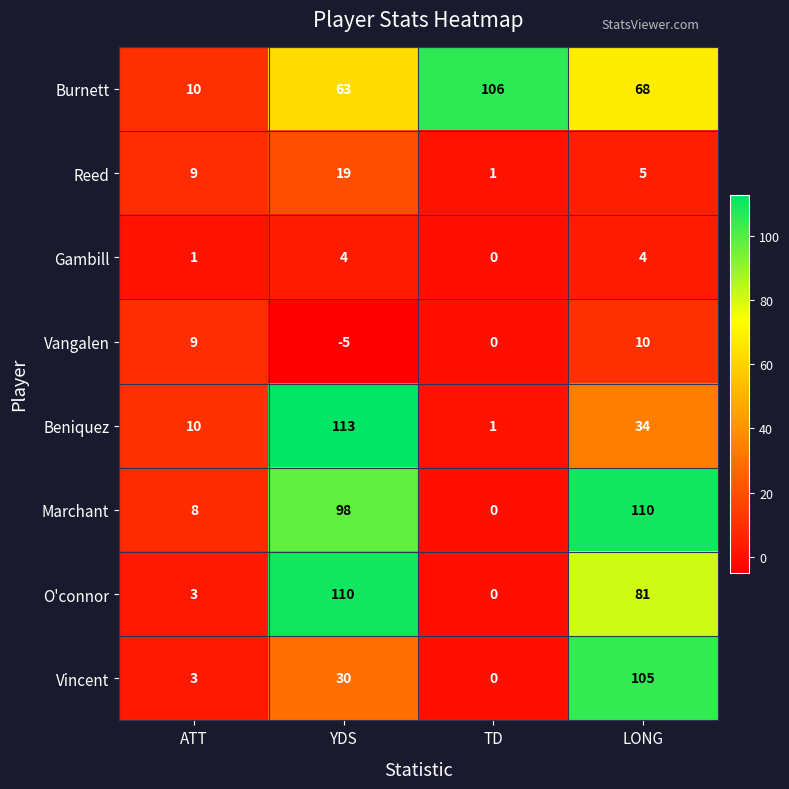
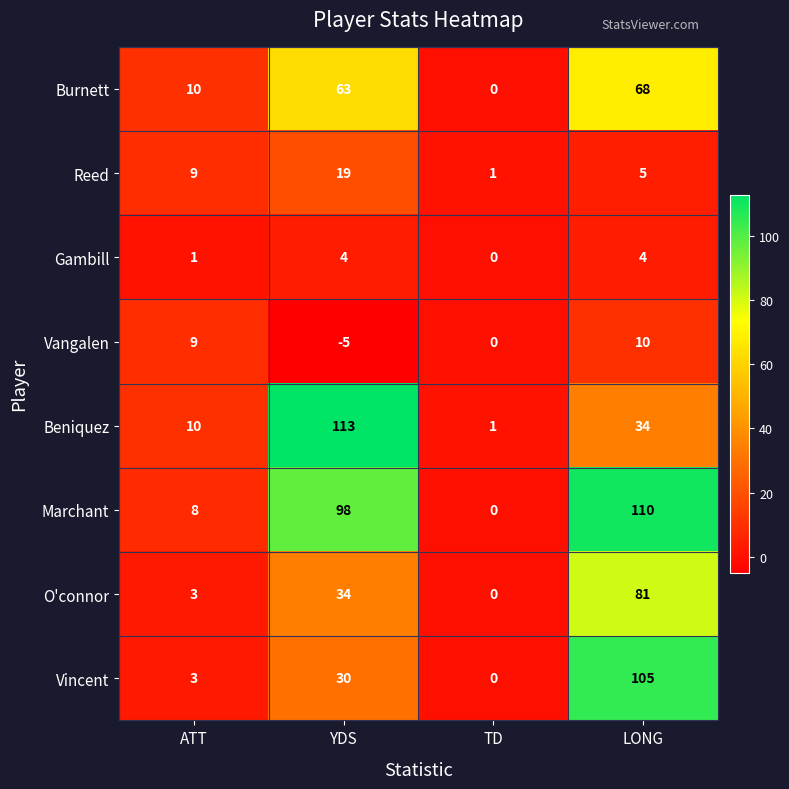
Burnett, TD: 106 -> 0
O'connor, YDS: 110 -> 34
